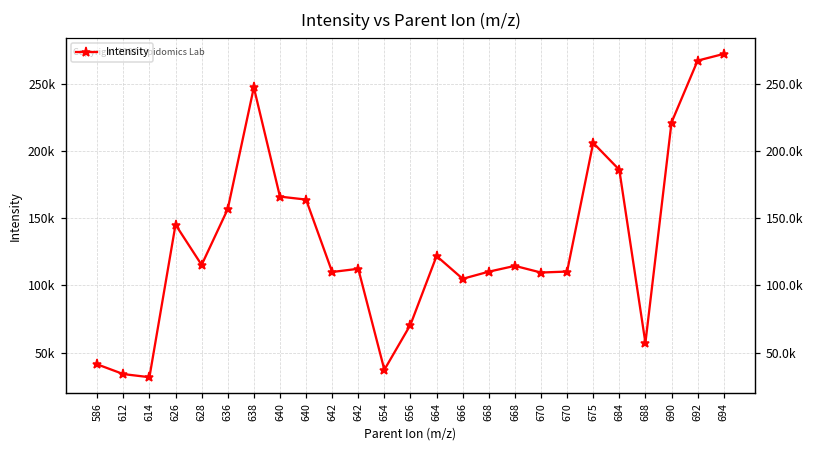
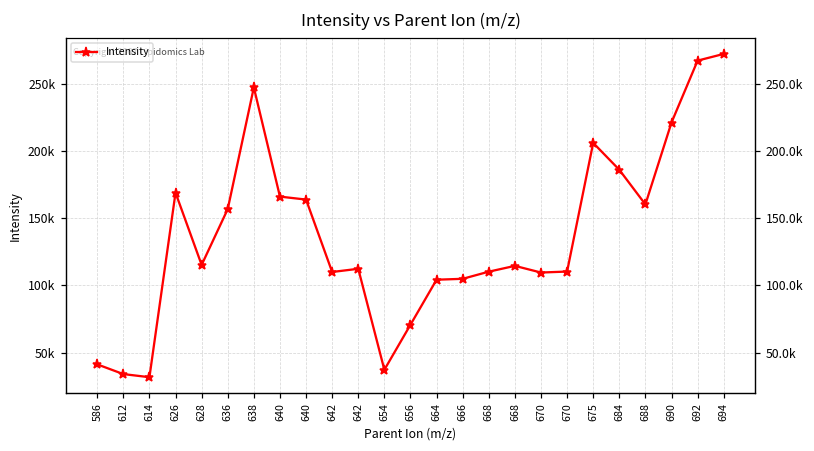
626: 145000 -> 169000
664: 122000 -> 104000
688: 57000 -> 160000
